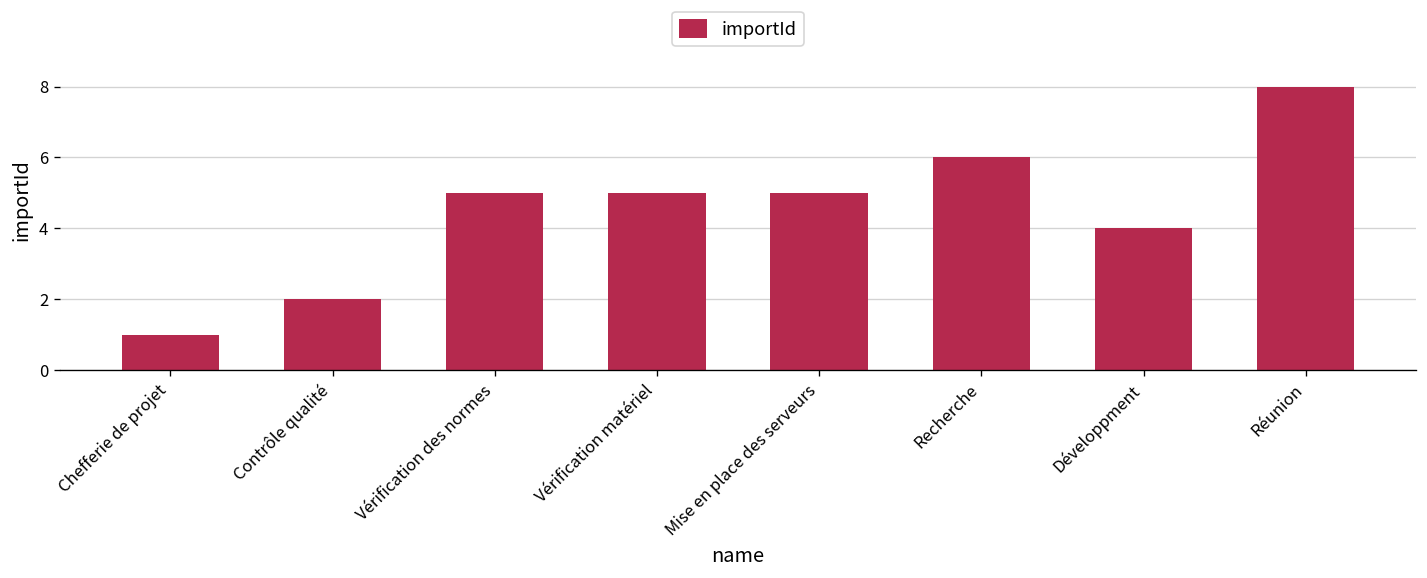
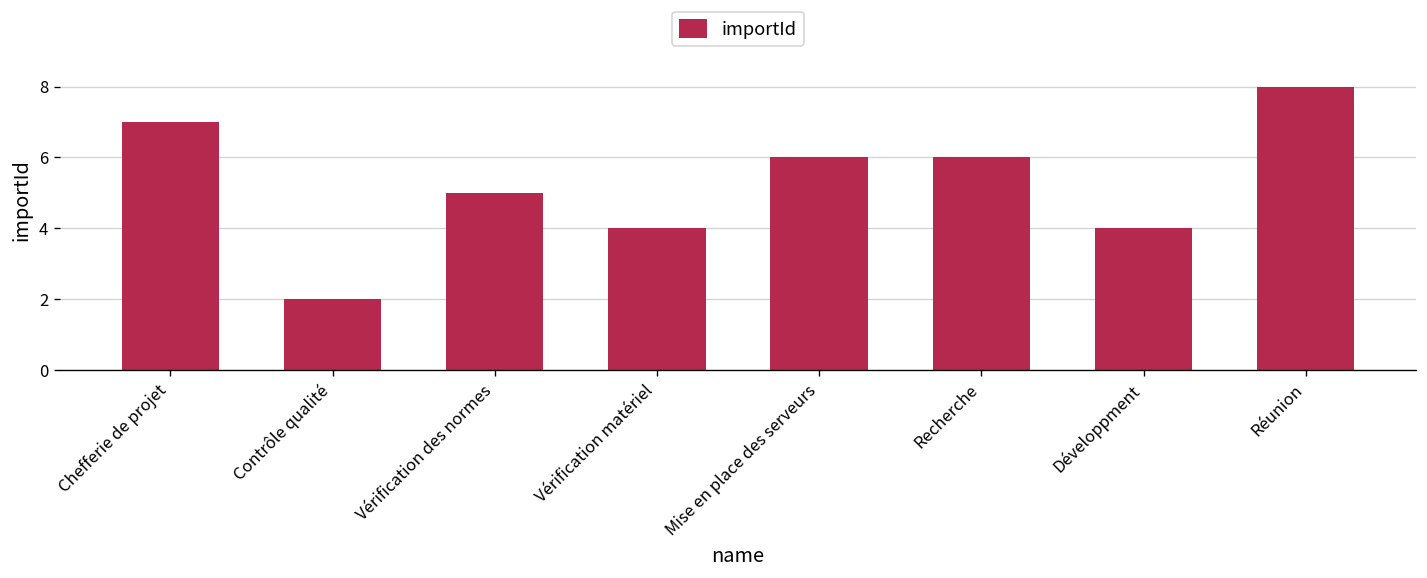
Chefferie de projet: 1 -> 7
Vérification matériel: 5 -> 4
Mise en place des serveurs: 5 -> 6
